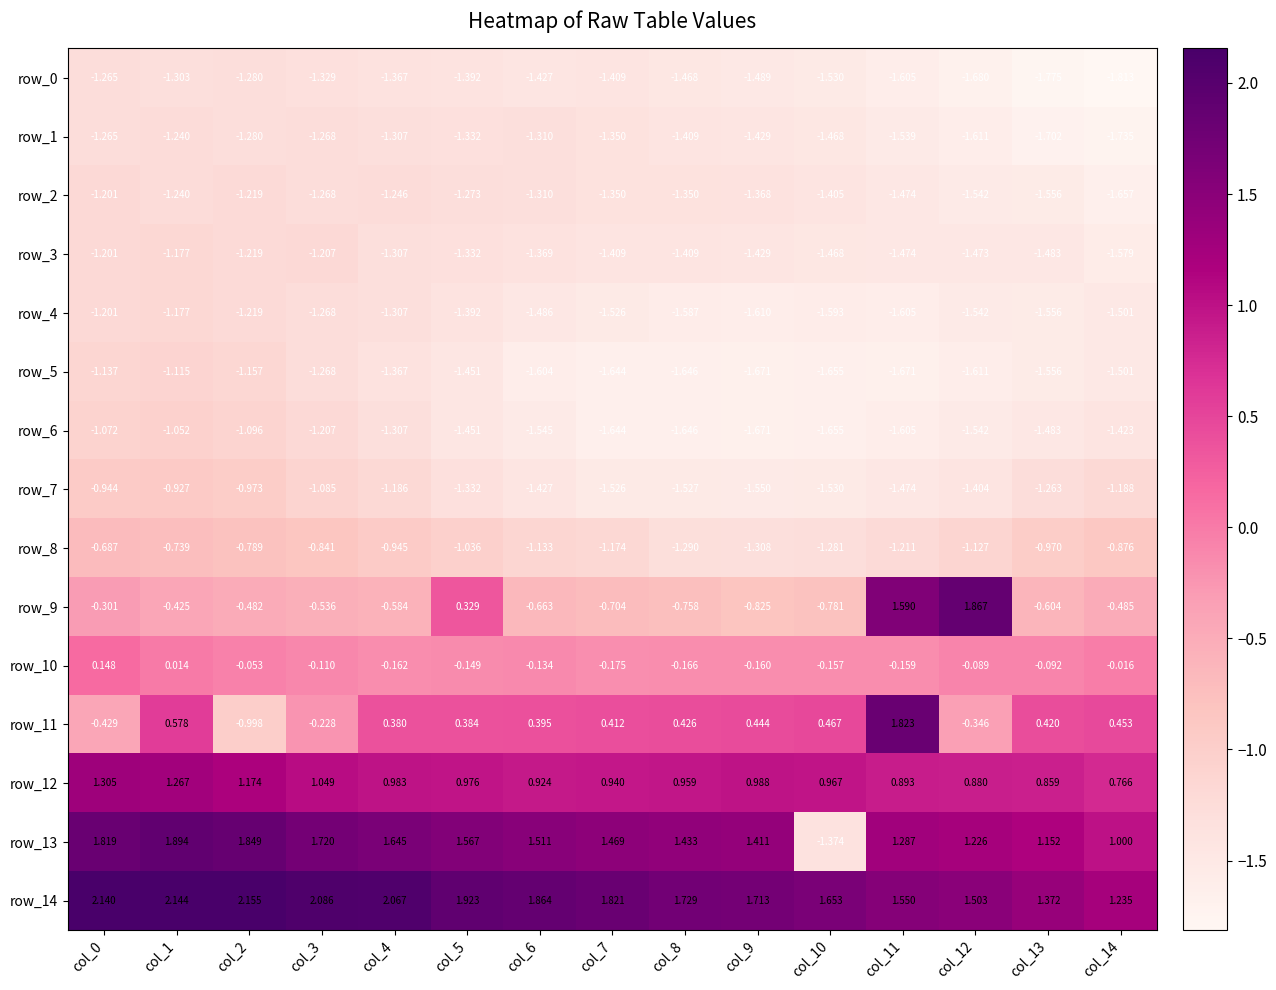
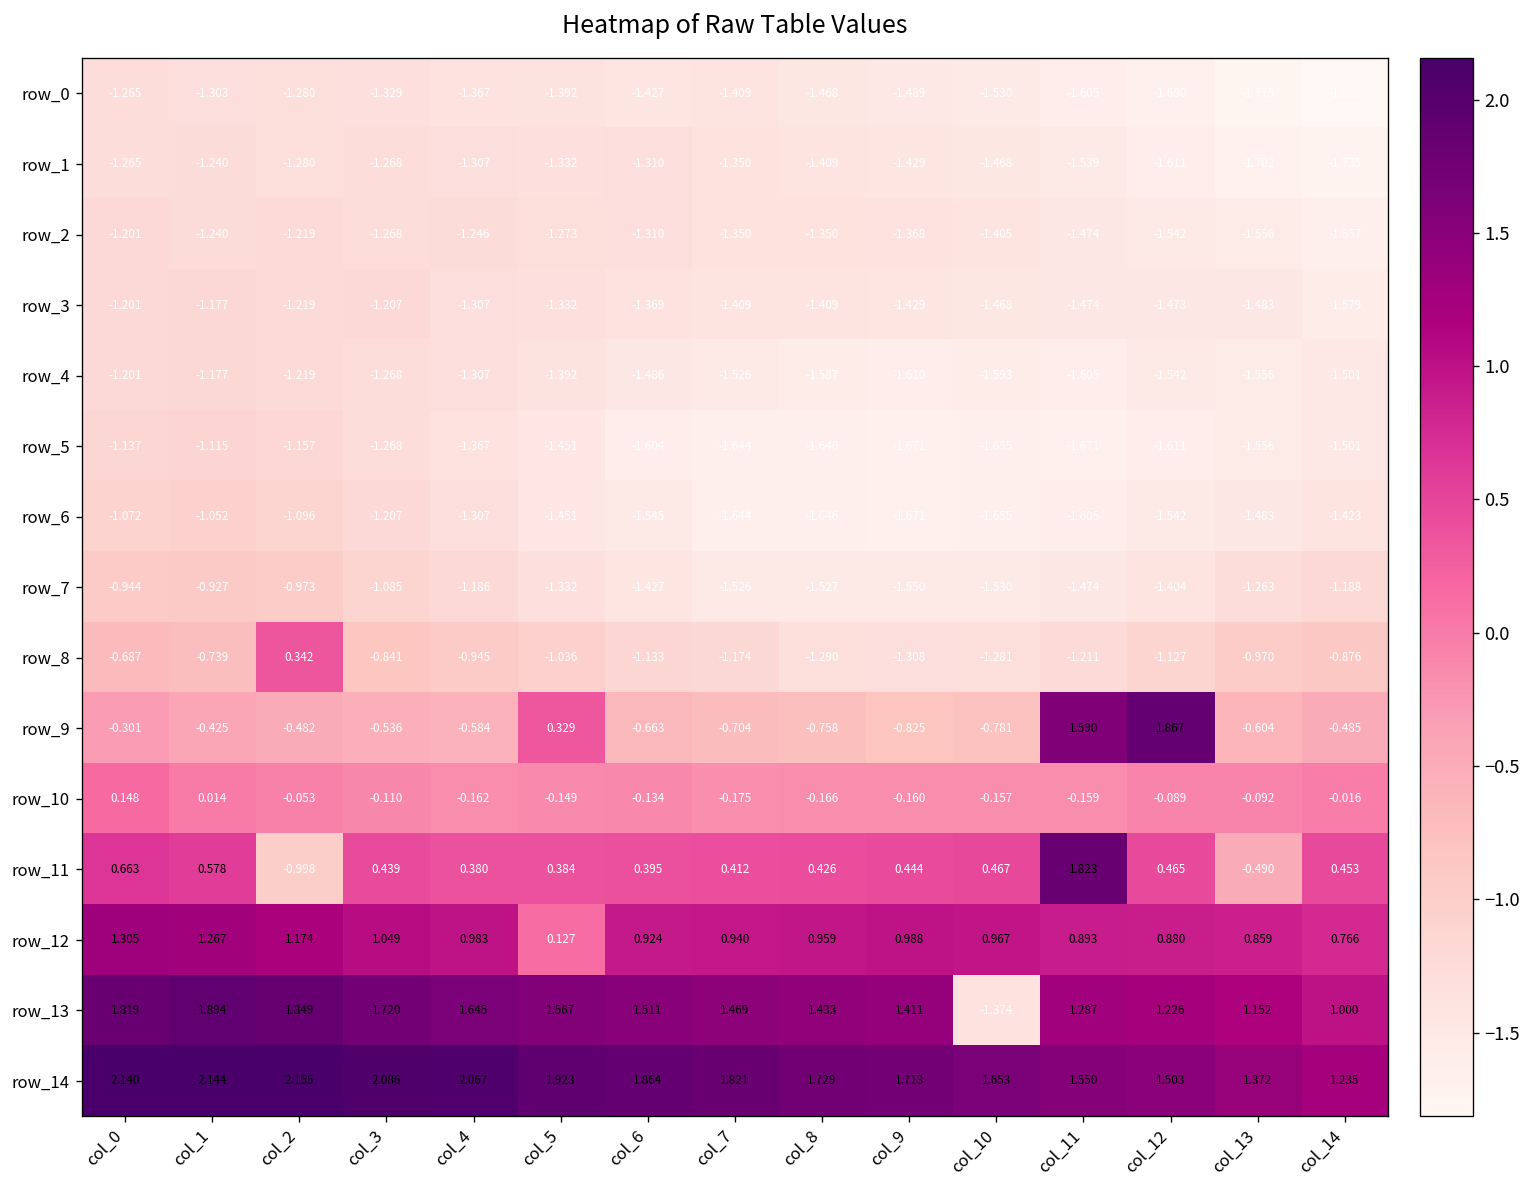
row_8, col_2: -0.789 -> 0.342
row_11, col_0: -0.429 -> 0.663
row_11, col_3: -0.228 -> 0.439
row_11, col_12: -0.346 -> 0.465
row_11, col_13: 0.420 -> -0.490
row_12, col_5: 0.976 -> 0.127
